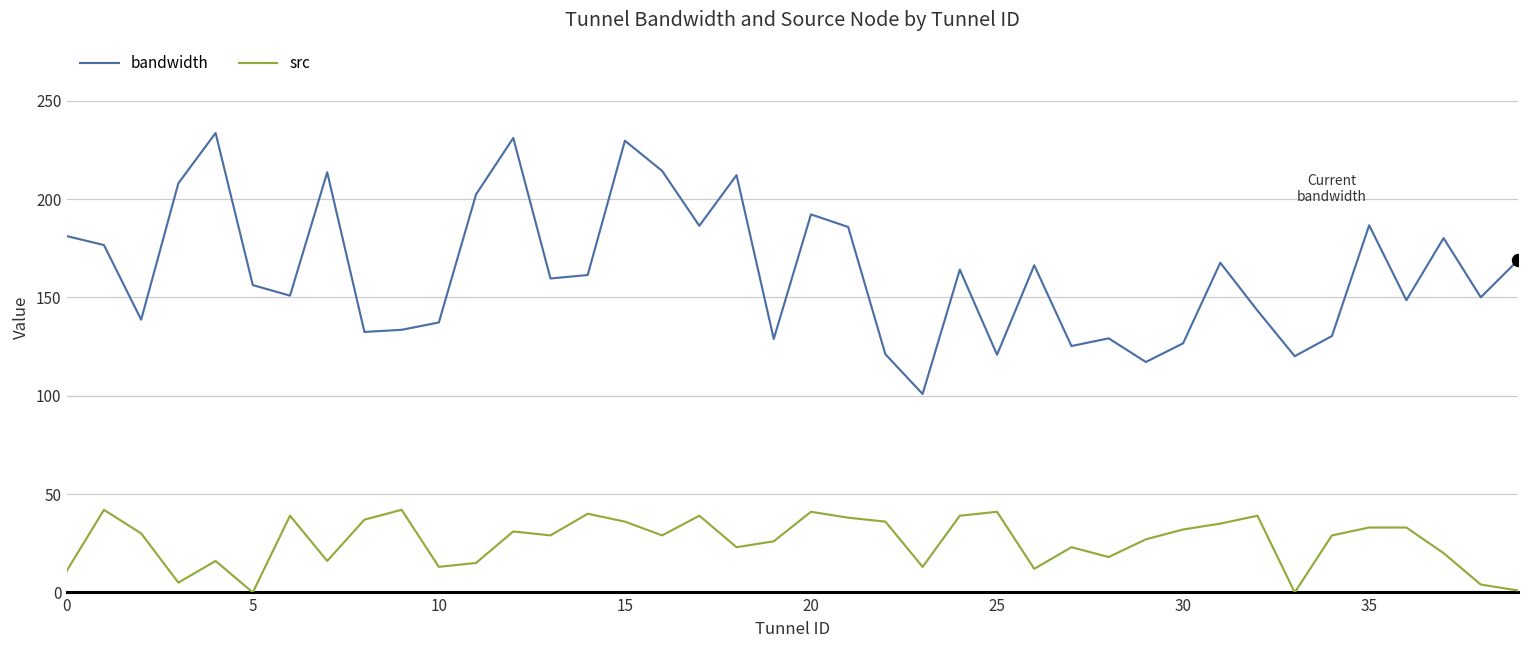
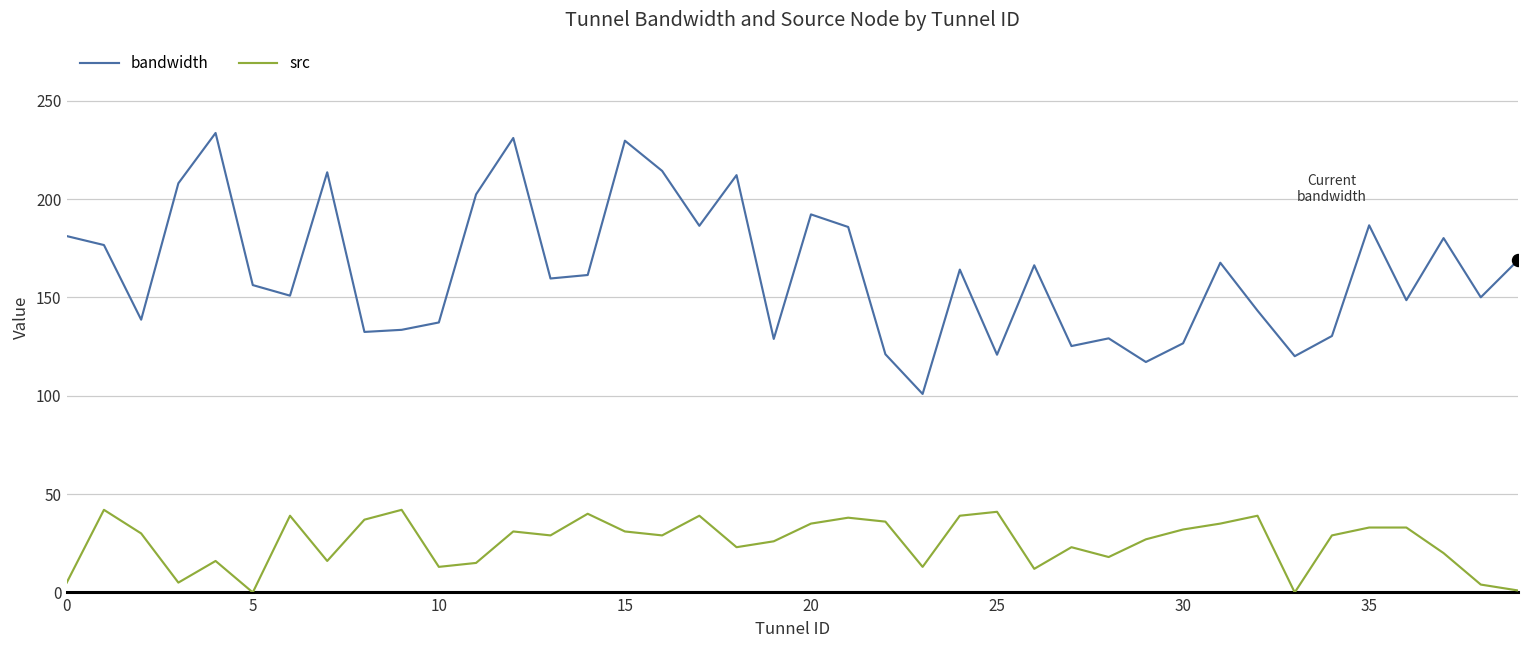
src, 0: 11 -> 5
src, 15: 36 -> 31
src, 20: 41 -> 35
